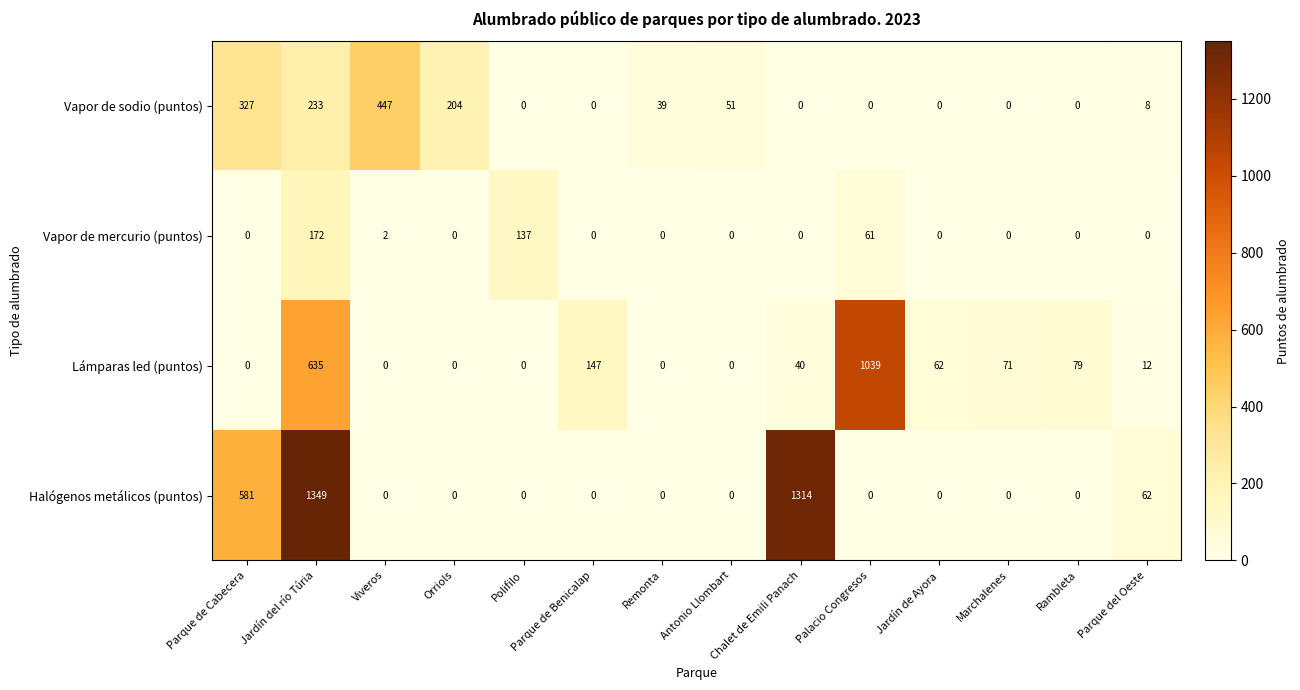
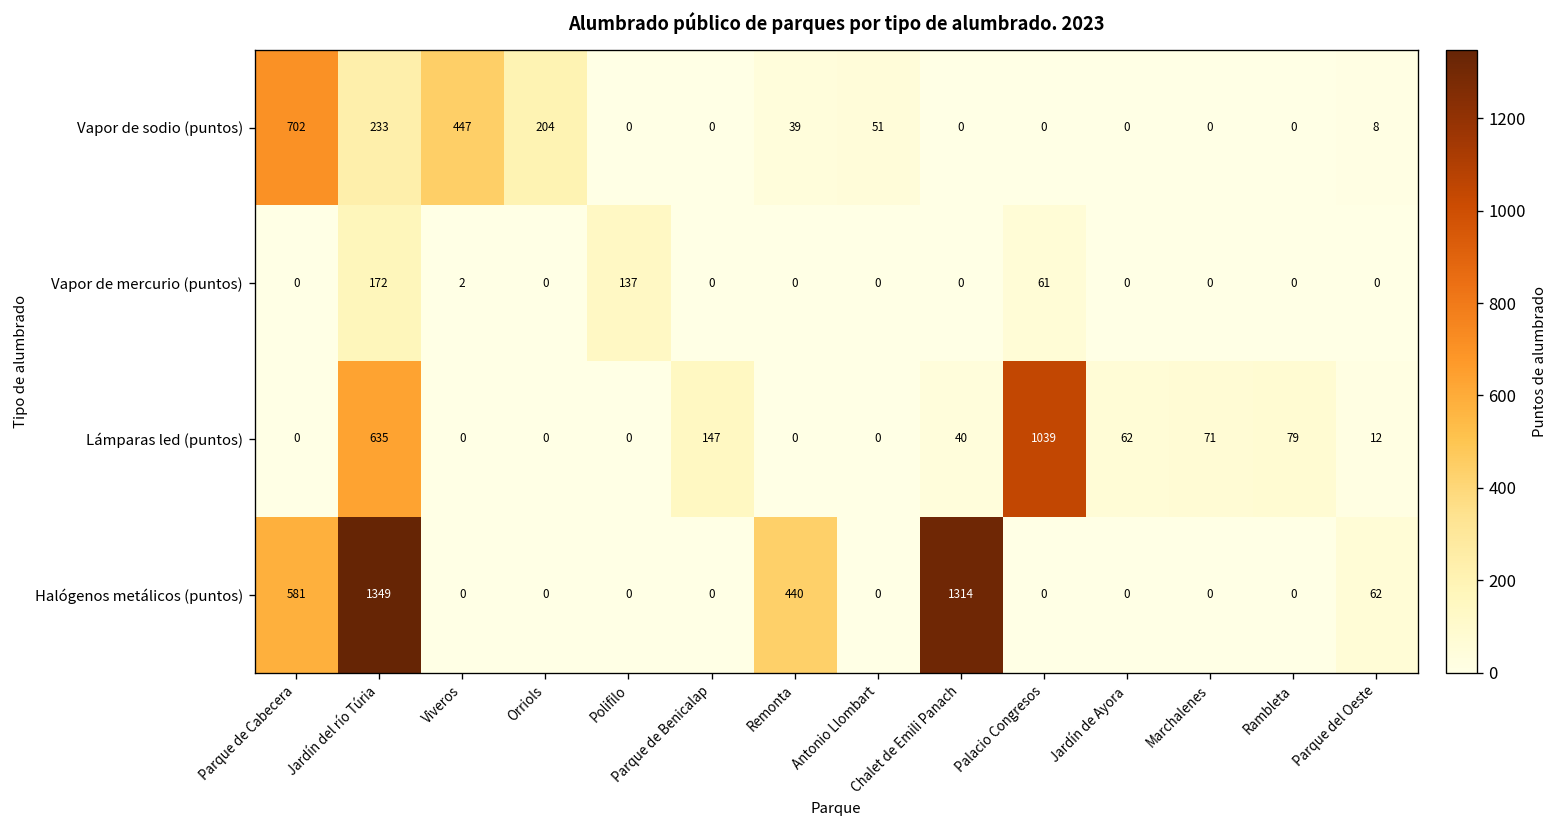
Vapor de sodio (puntos), Parque de Cabecera: 327 -> 702
Halógenos metálicos (puntos), Remonta: 0 -> 440
